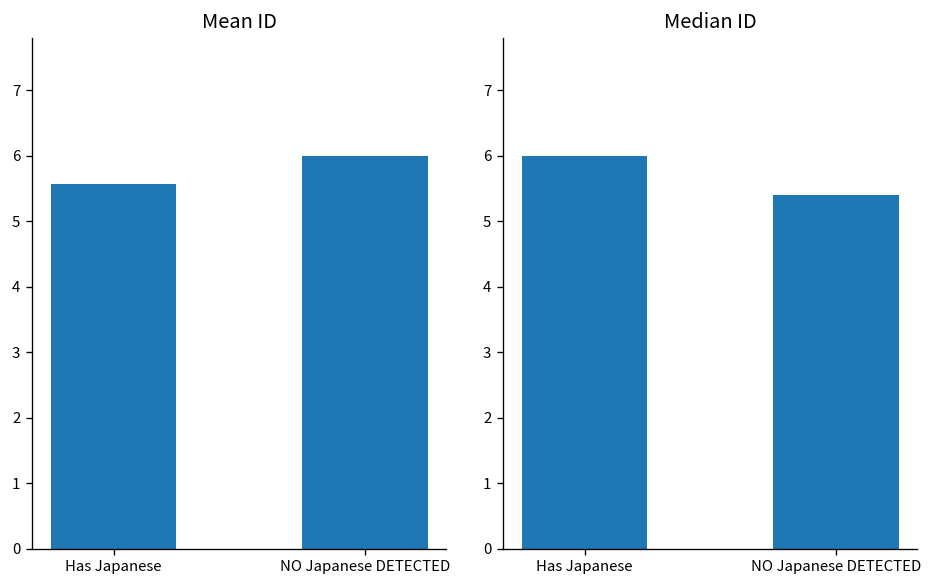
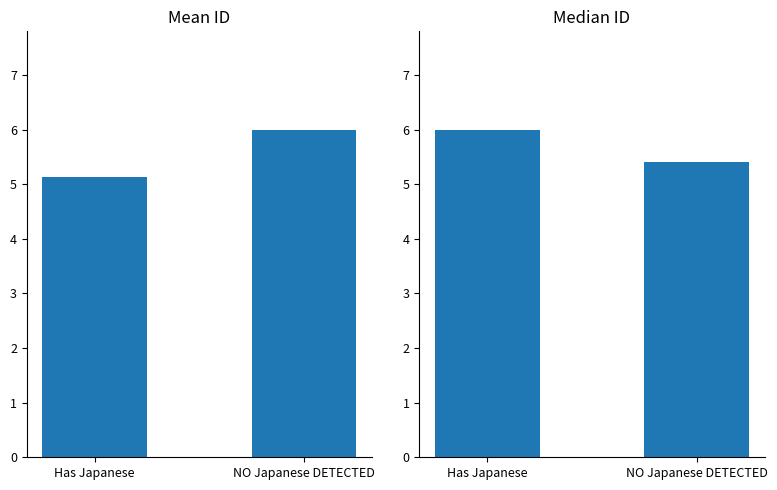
Mean ID, Has Japanese: 5.6 -> 5.1
